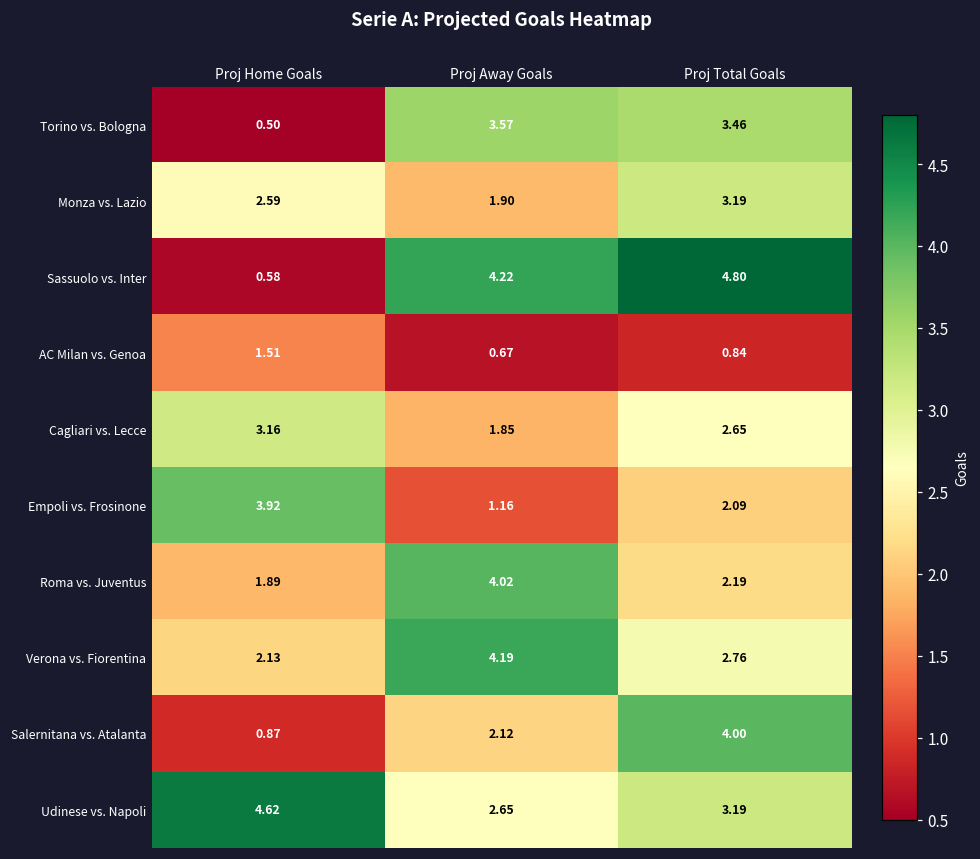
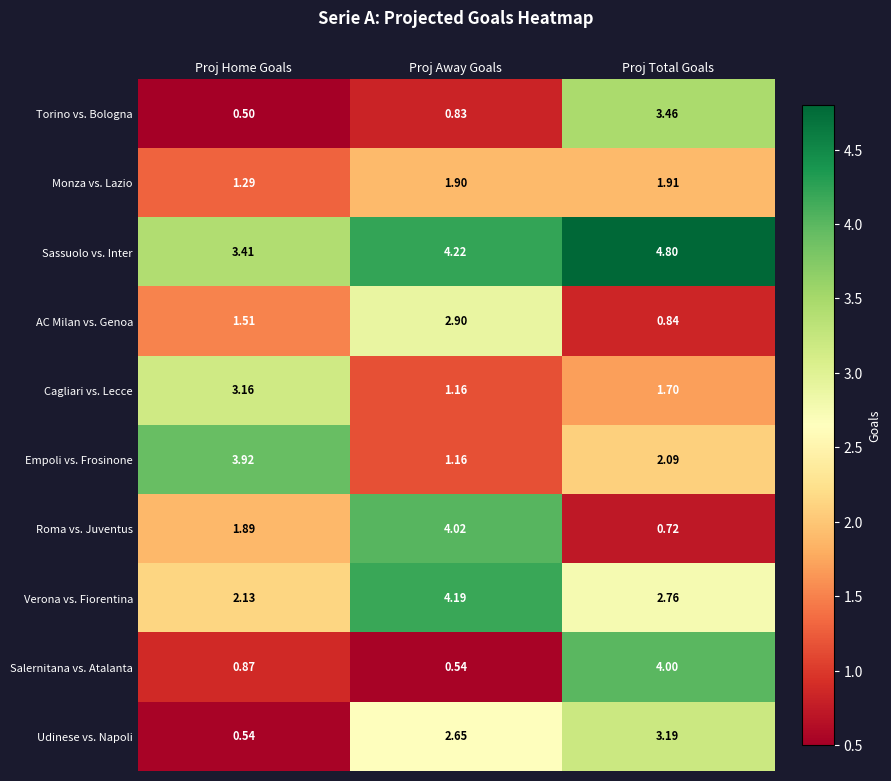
Torino vs. Bologna, Proj Away Goals: 3.57 -> 0.83
Monza vs. Lazio, Proj Home Goals: 2.59 -> 1.29
Monza vs. Lazio, Proj Total Goals: 3.19 -> 1.91
Sassuolo vs. Inter, Proj Home Goals: 0.58 -> 3.41
AC Milan vs. Genoa, Proj Away Goals: 0.67 -> 2.90
Cagliari vs. Lecce, Proj Away Goals: 1.85 -> 1.16
Cagliari vs. Lecce, Proj Total Goals: 2.65 -> 1.70
Roma vs. Juventus, Proj Total Goals: 2.19 -> 0.72
Salernitana vs. Atalanta, Proj Away Goals: 2.12 -> 0.54
Udinese vs. Napoli, Proj Home Goals: 4.62 -> 0.54
